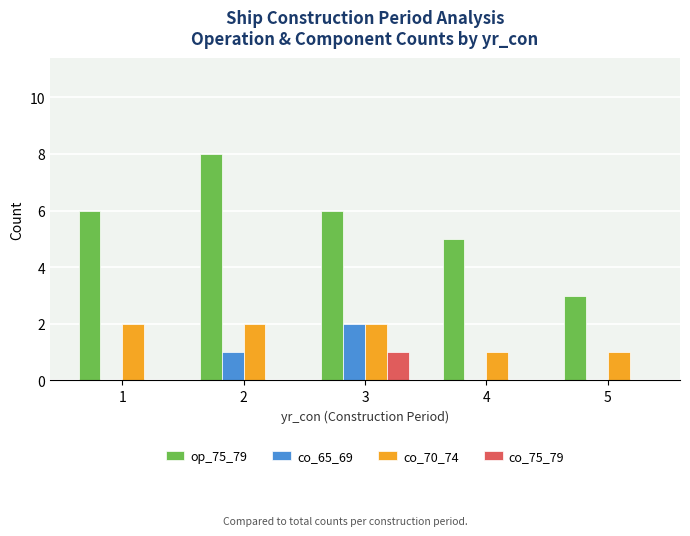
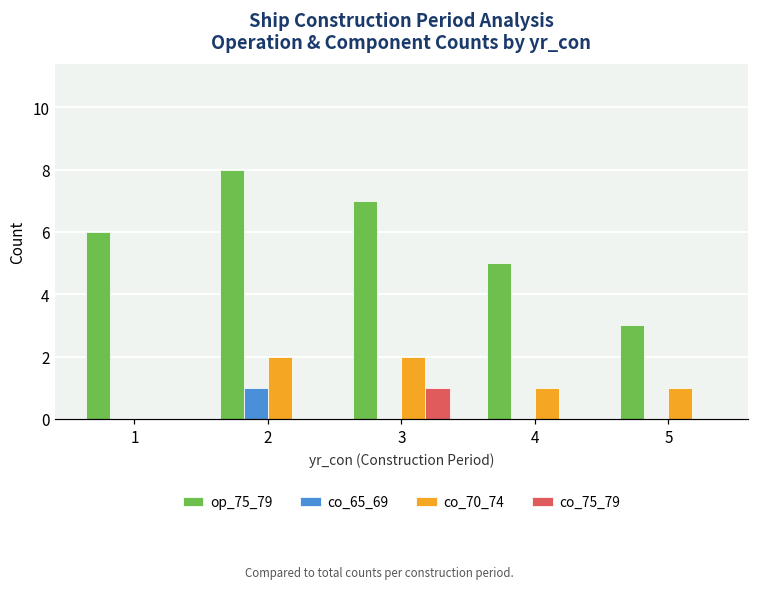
co_70_74, 1: 2 -> 0
op_75_79, 3: 6 -> 7
co_65_69, 3: 2 -> 0
